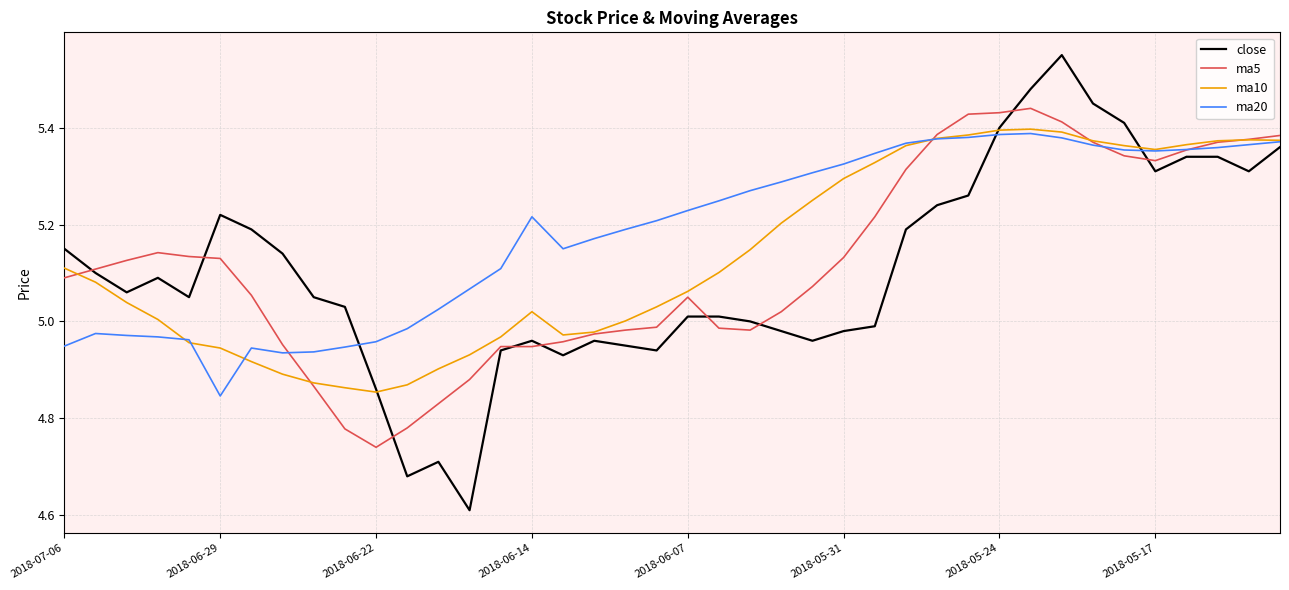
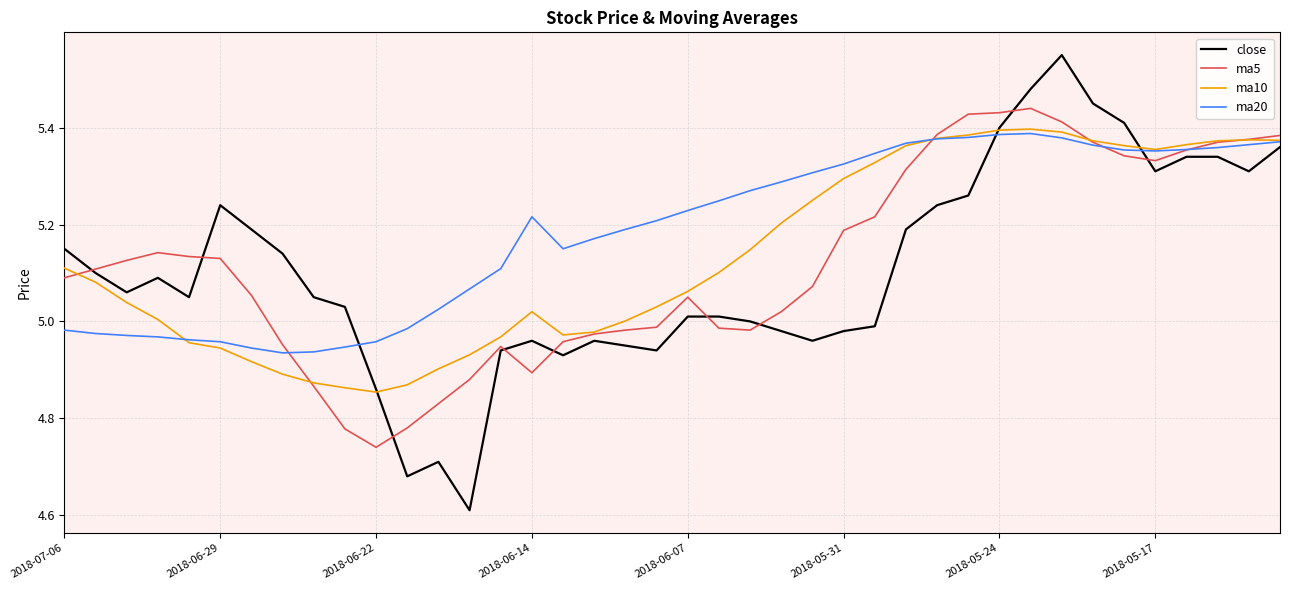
ma20, 2018-07-06: 4.95 -> 4.98
close, 2018-06-29: 5.22 -> 5.24
ma20, 2018-06-29: 4.85 -> 4.96
ma5, 2018-06-14: 4.95 -> 4.89
ma5, 2018-05-31: 5.13 -> 5.19
